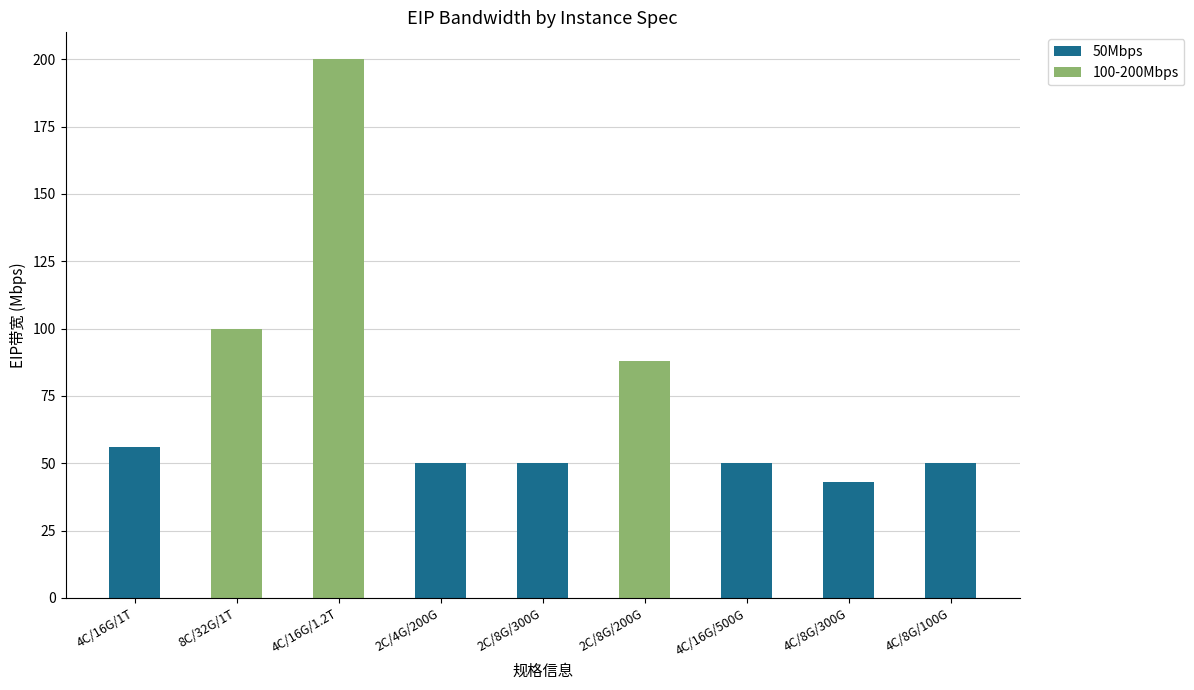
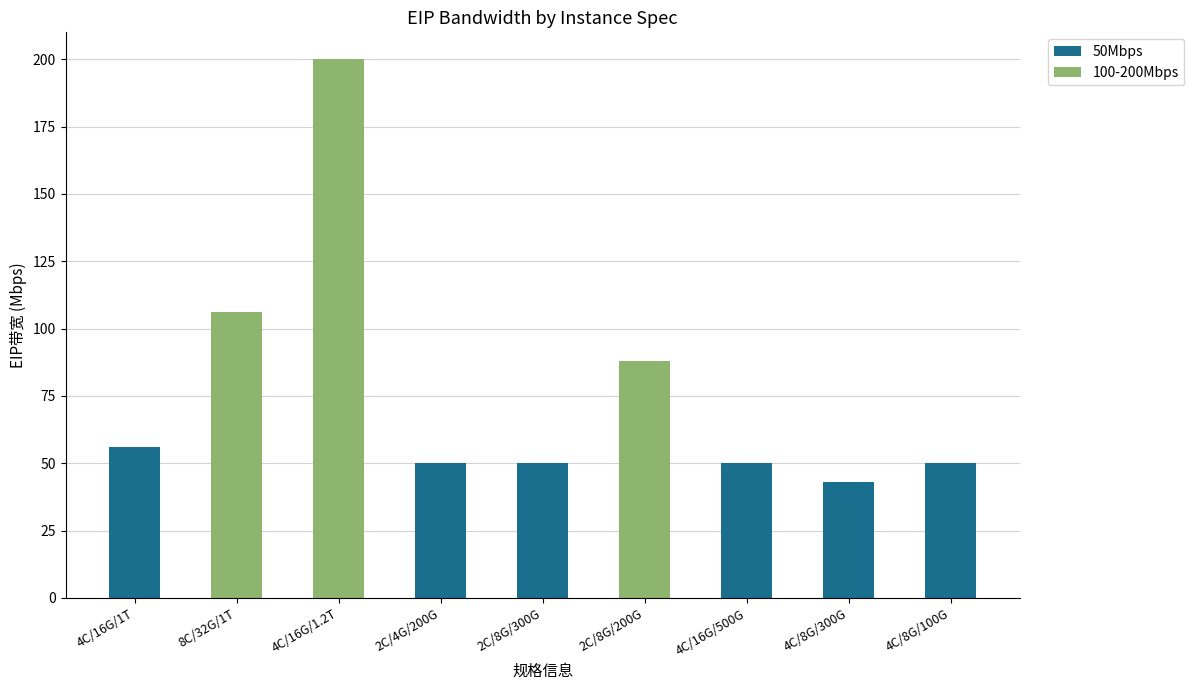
100-200Mbps, 8C/32G/1T: 100 -> 106
